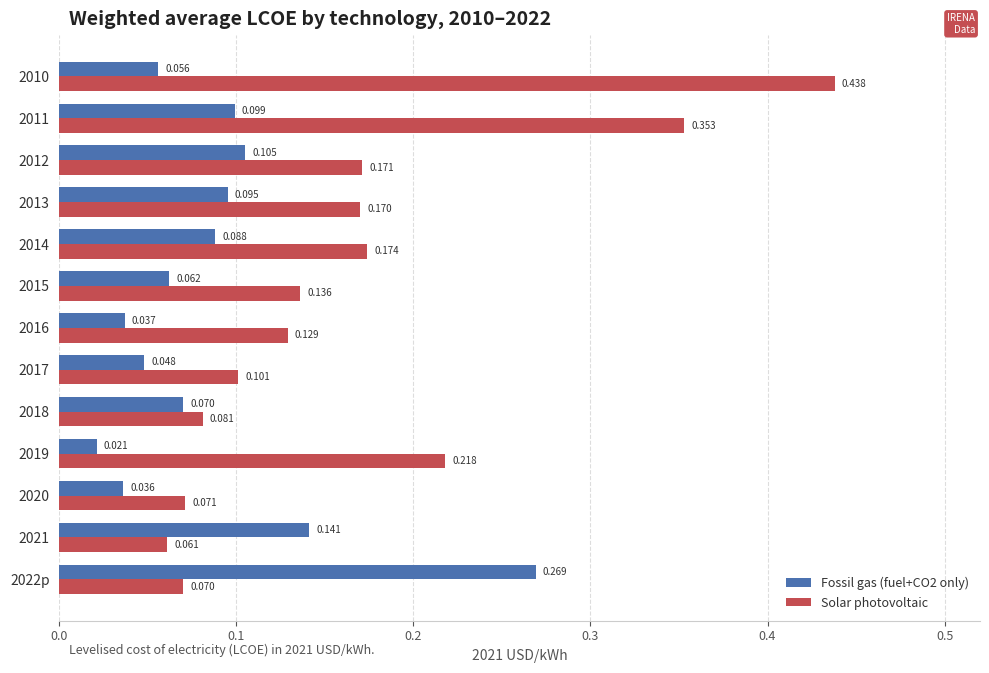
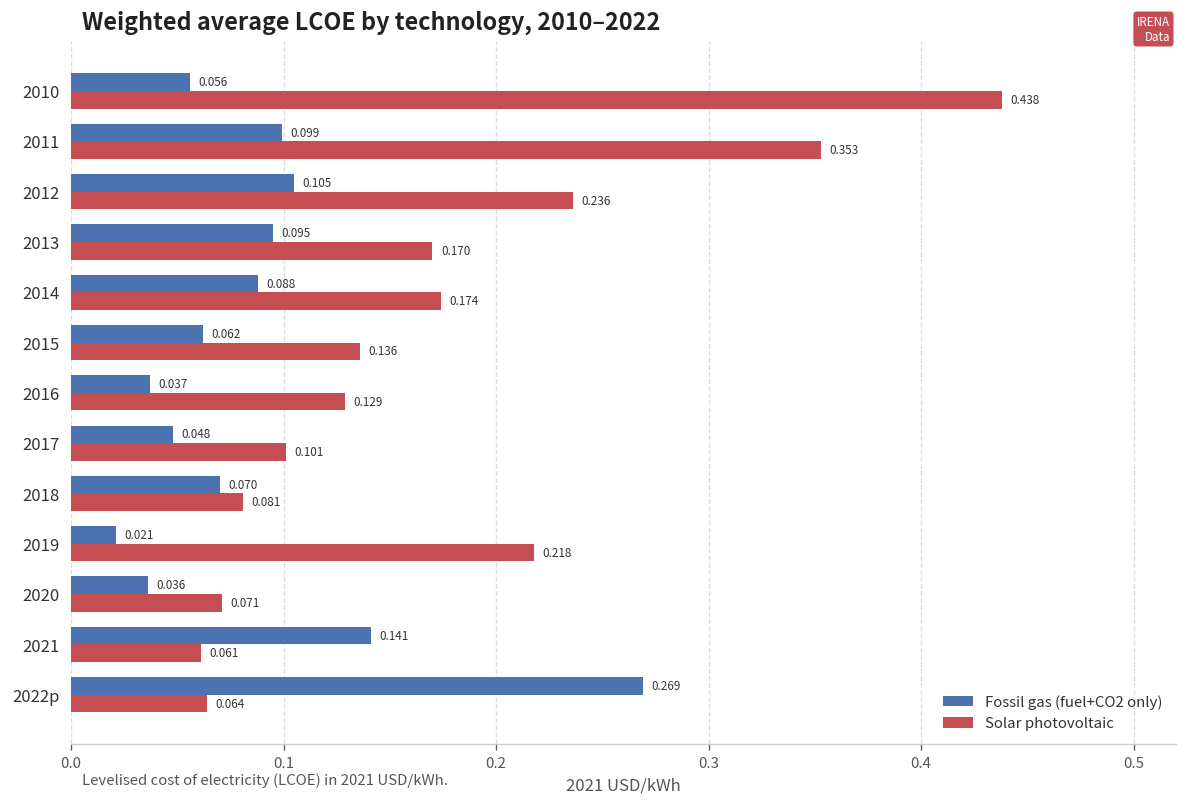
Solar photovoltaic, 2012: 0.171 -> 0.236
Solar photovoltaic, 2022p: 0.070 -> 0.064
